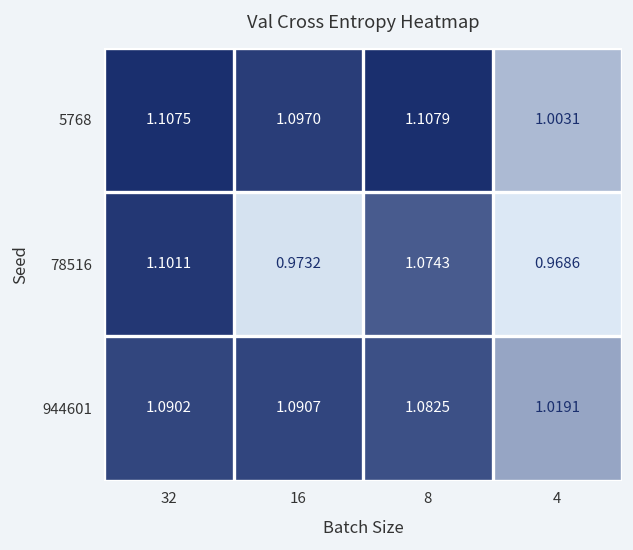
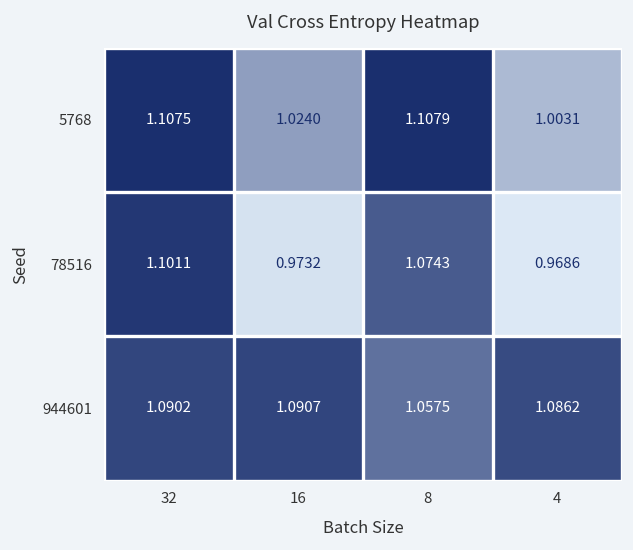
5768, 16: 1.0970 -> 1.0240
944601, 8: 1.0825 -> 1.0575
944601, 4: 1.0191 -> 1.0862
